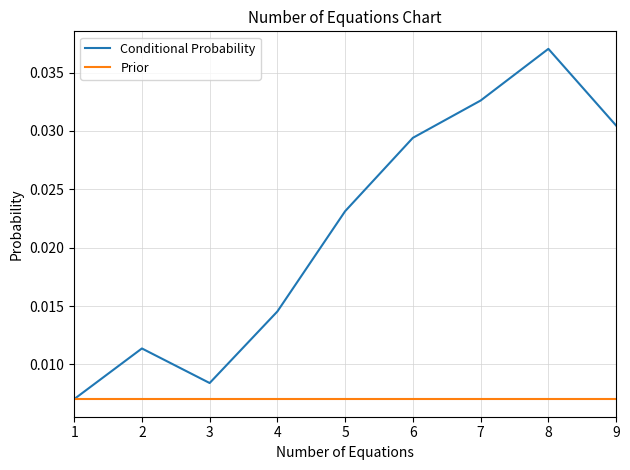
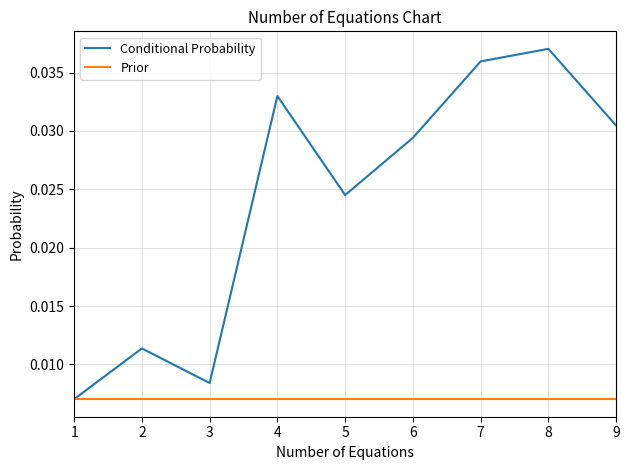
Conditional Probability, 4: 0.0145 -> 0.0330
Conditional Probability, 5: 0.0231 -> 0.0245
Conditional Probability, 7: 0.0326 -> 0.0360
